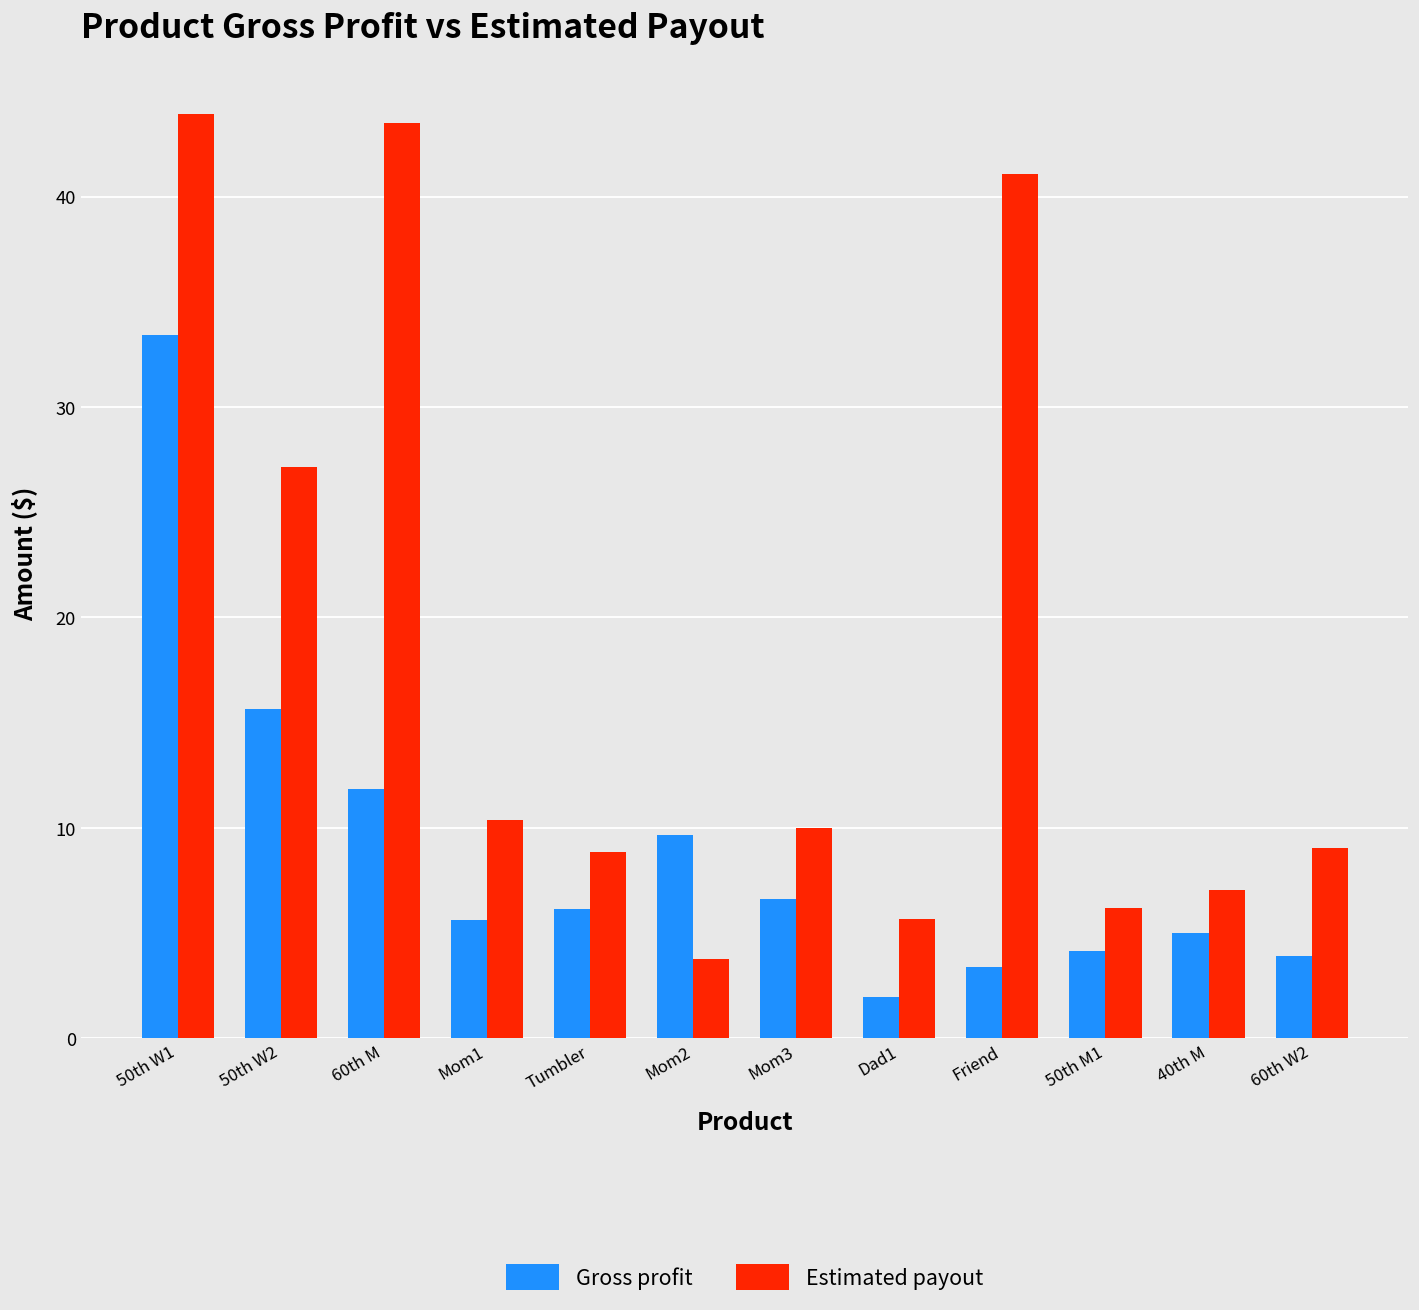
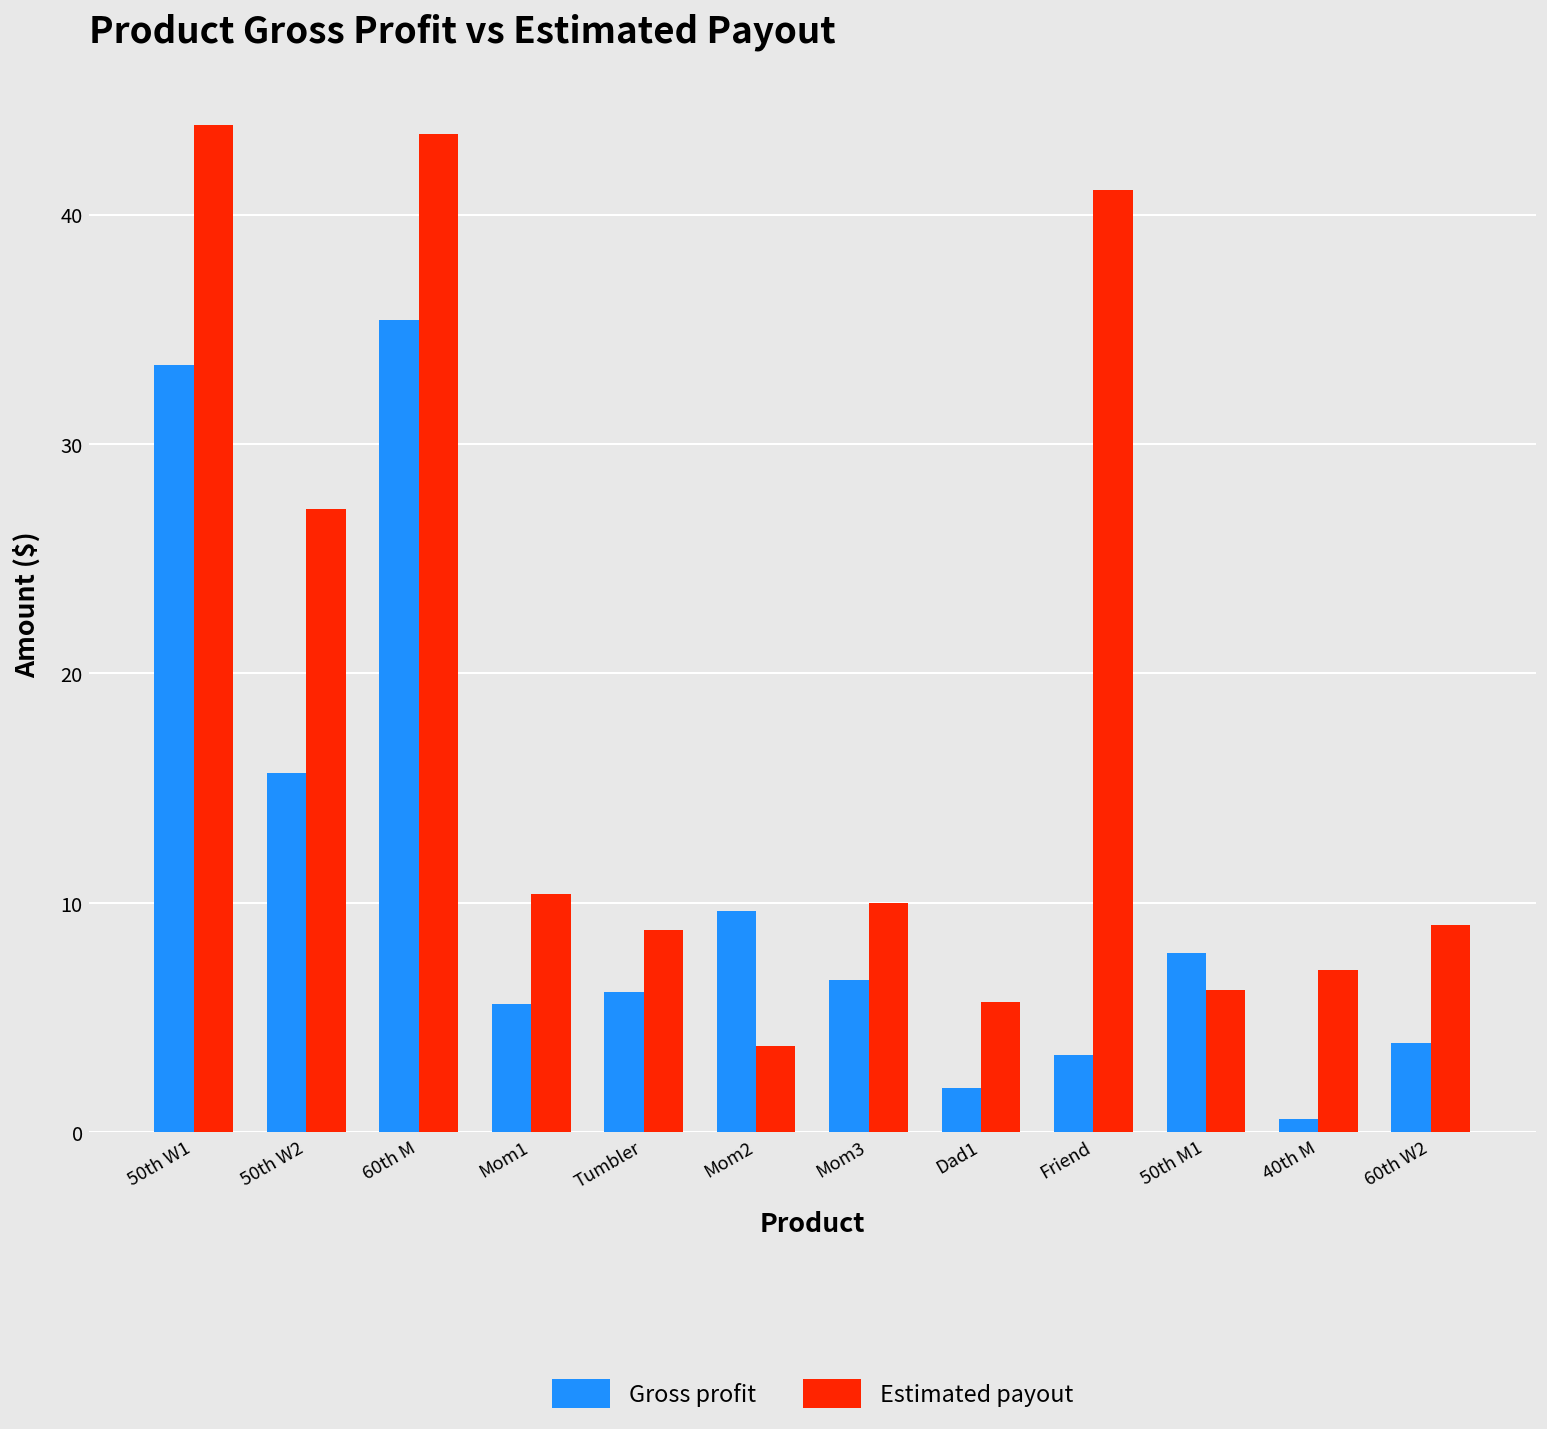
Gross profit, 60th M: 11.9 -> 35.4
Gross profit, 50th M1: 4.1 -> 7.8
Gross profit, 40th M: 5.0 -> 0.6
